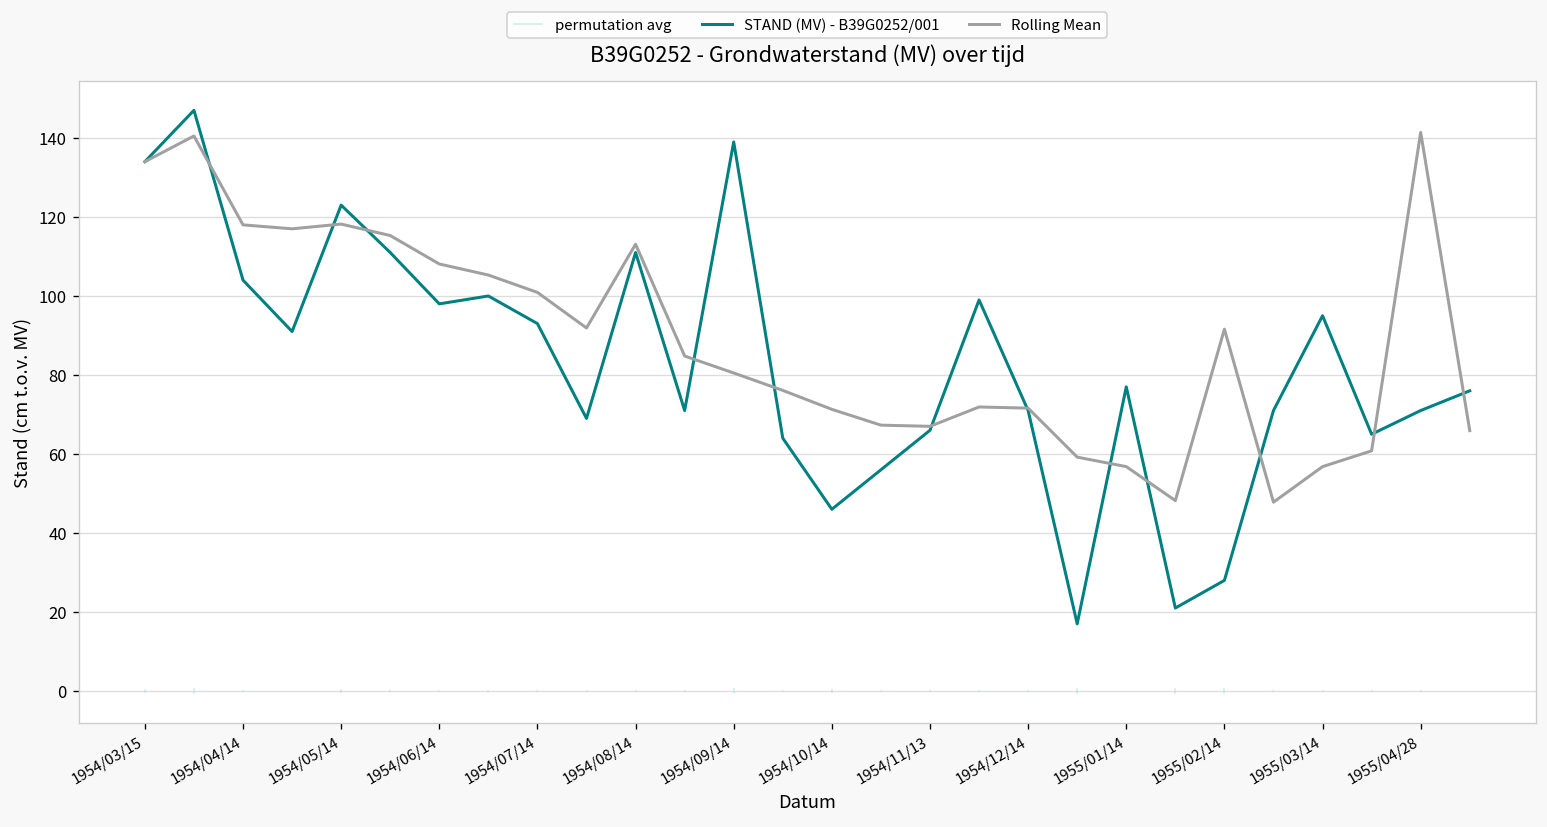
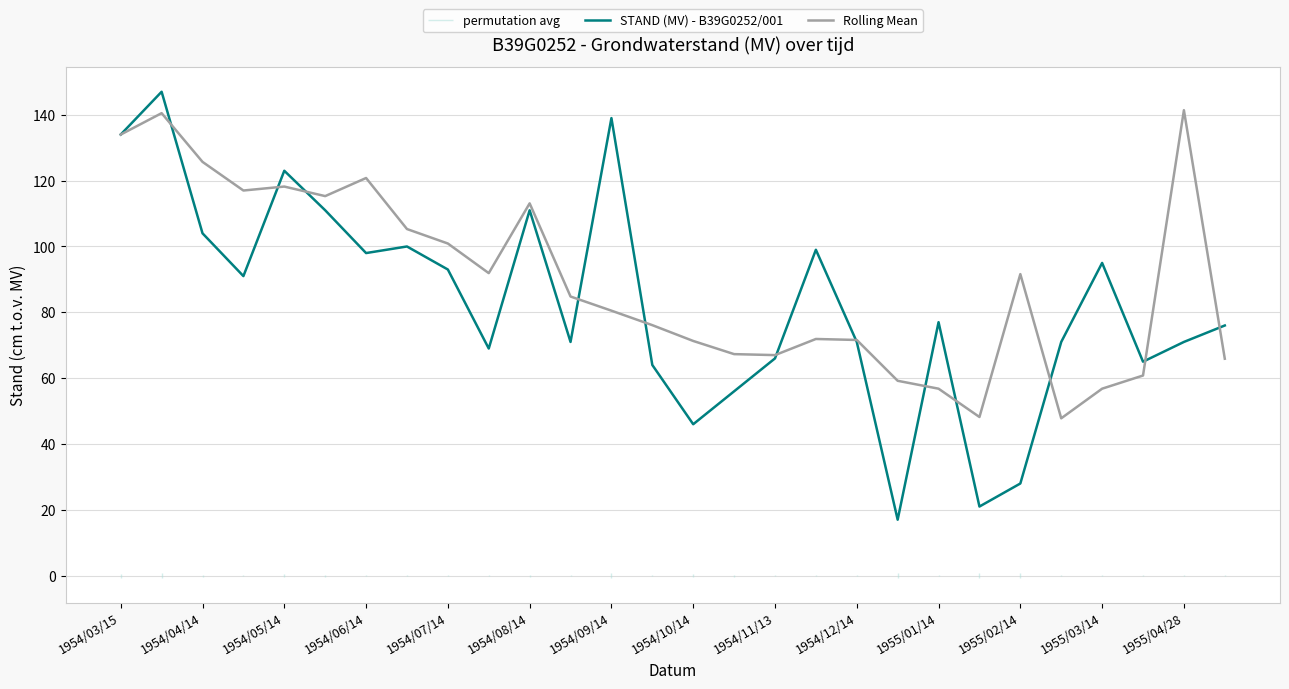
Rolling Mean, 1954/04/14: 118 -> 126
Rolling Mean, 1954/06/14: 108 -> 121
